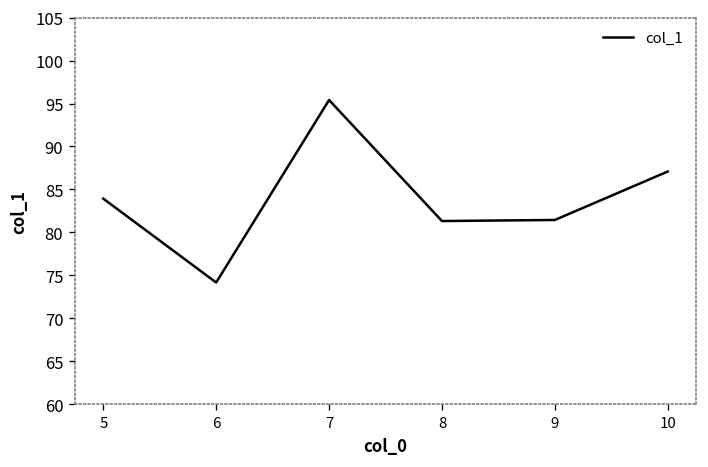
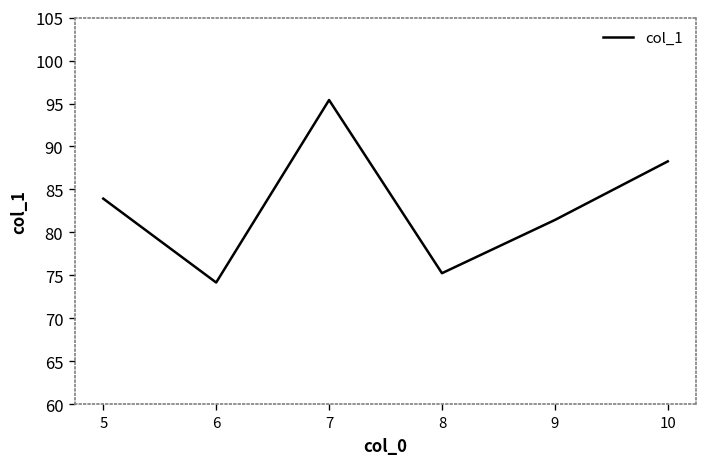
8: 81 -> 75
10: 87 -> 88
